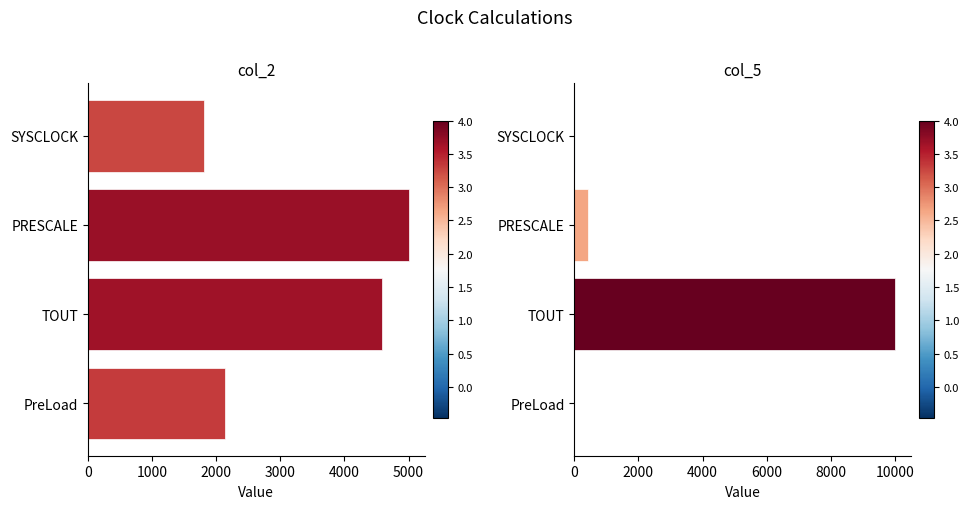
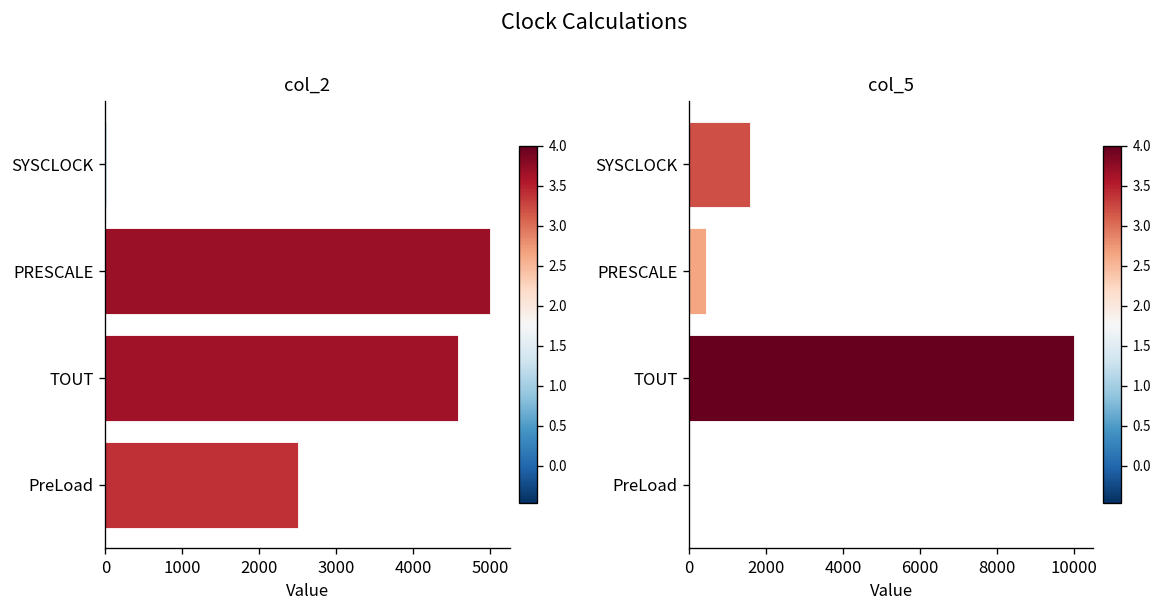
col_2, SYSCLOCK: 1800 -> 0
col_2, PreLoad: 2100 -> 2500
col_5, SYSCLOCK: 0 -> 1600
